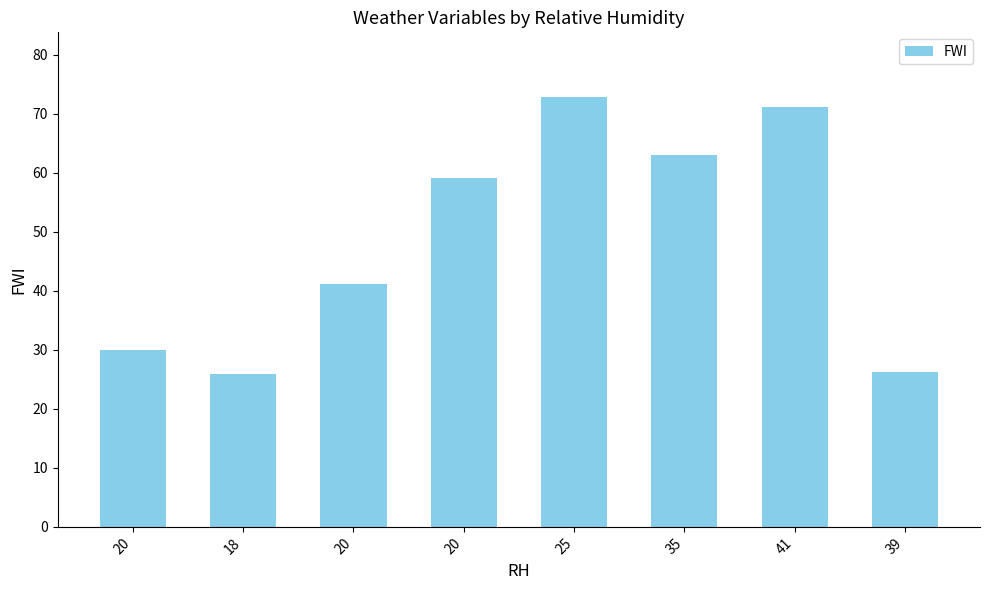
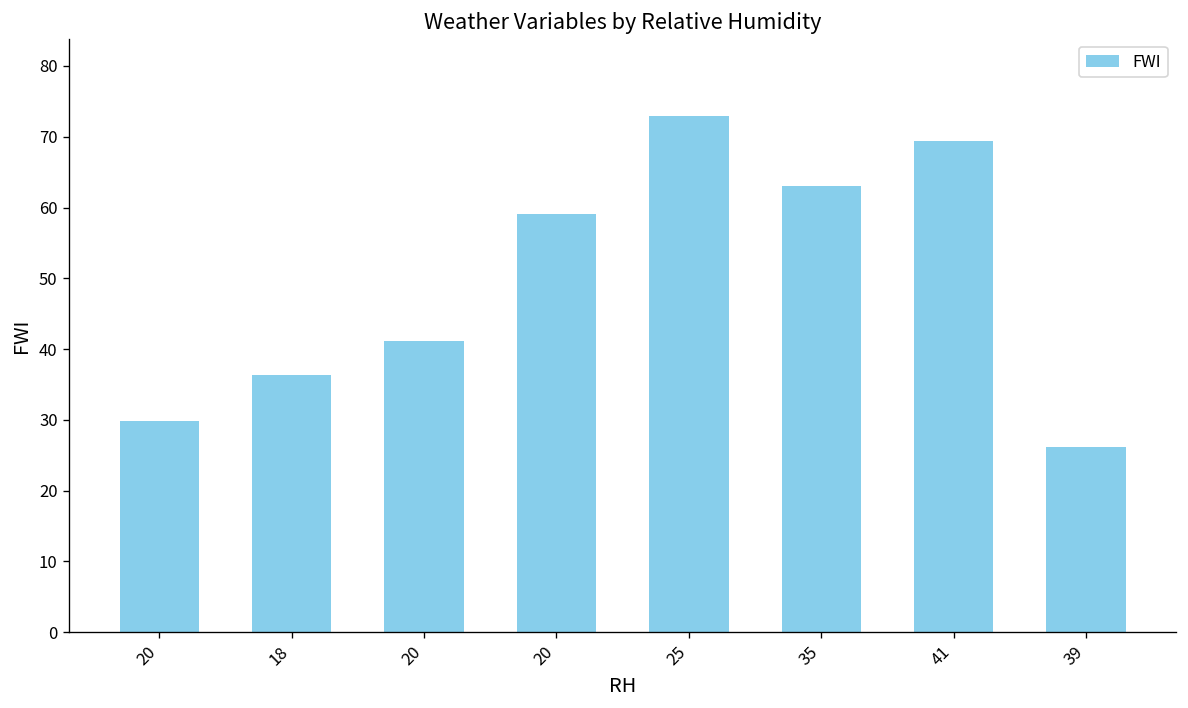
18: 26 -> 36
41: 71 -> 69
